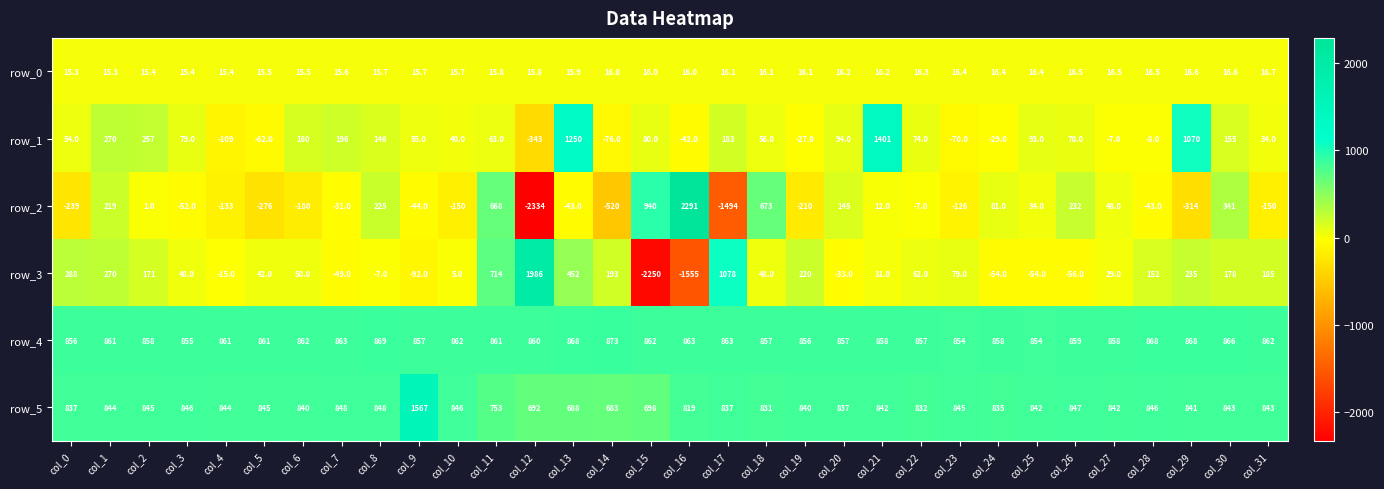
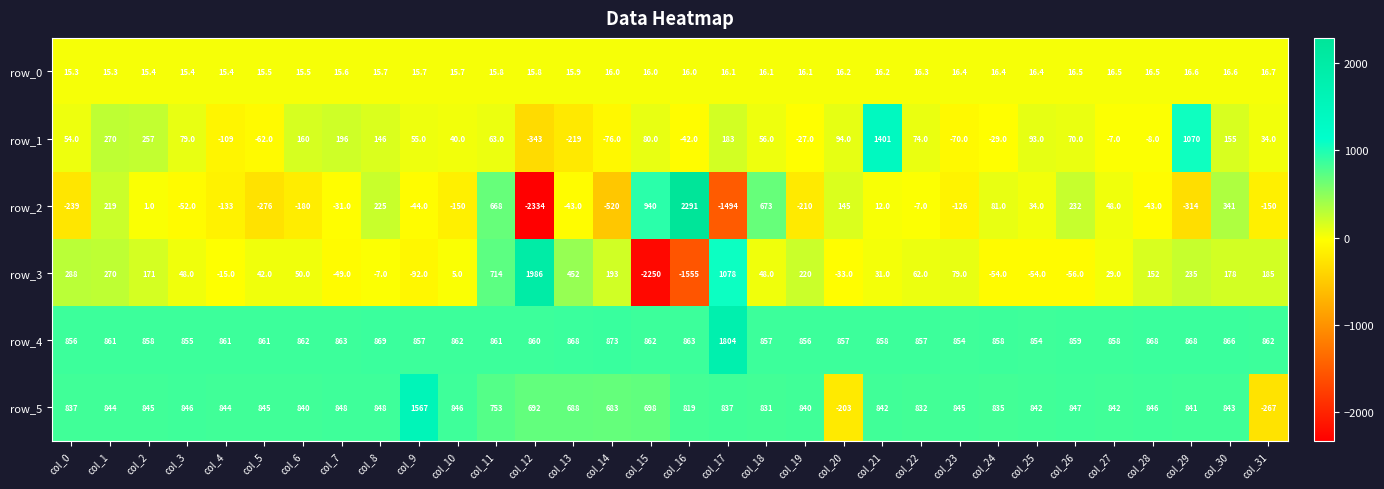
row_1, col_13: 1250 -> -219
row_4, col_17: 863 -> 1804
row_5, col_20: 837 -> -203
row_5, col_31: 843 -> -267
